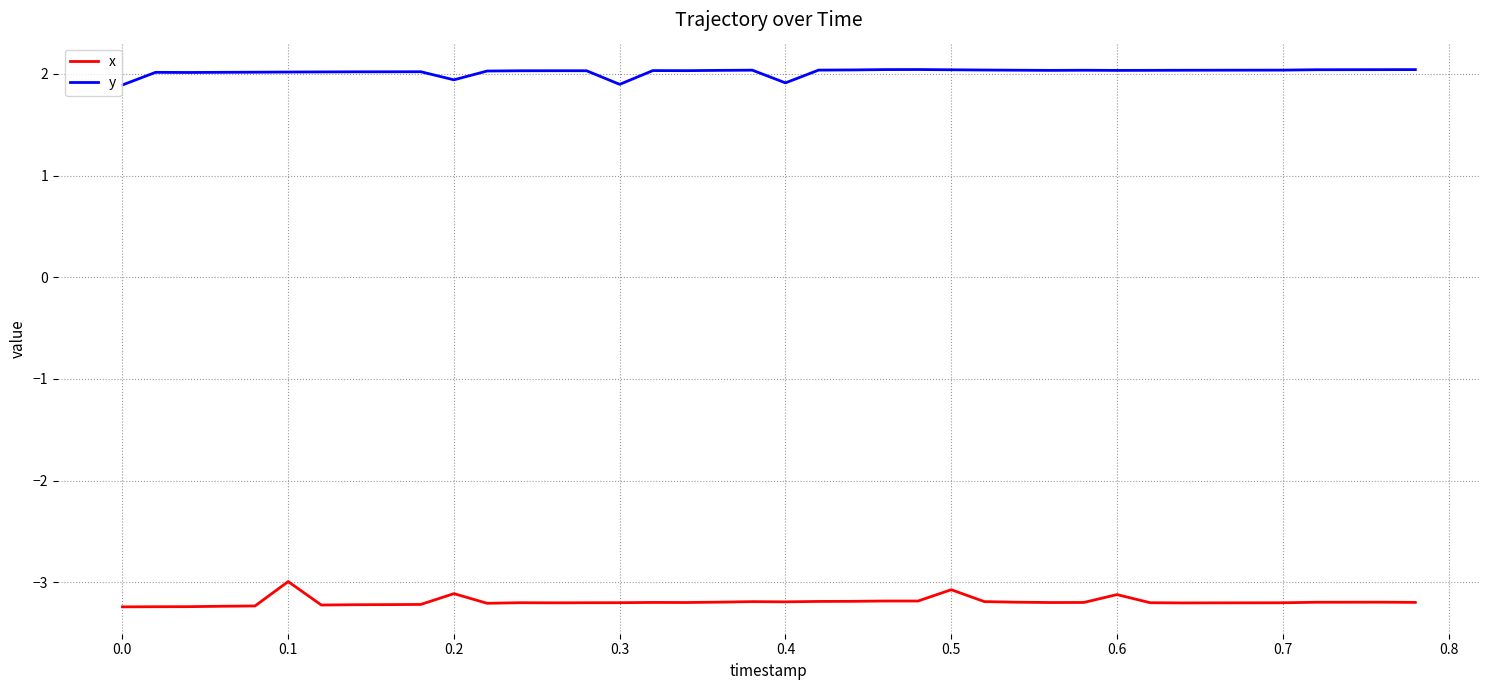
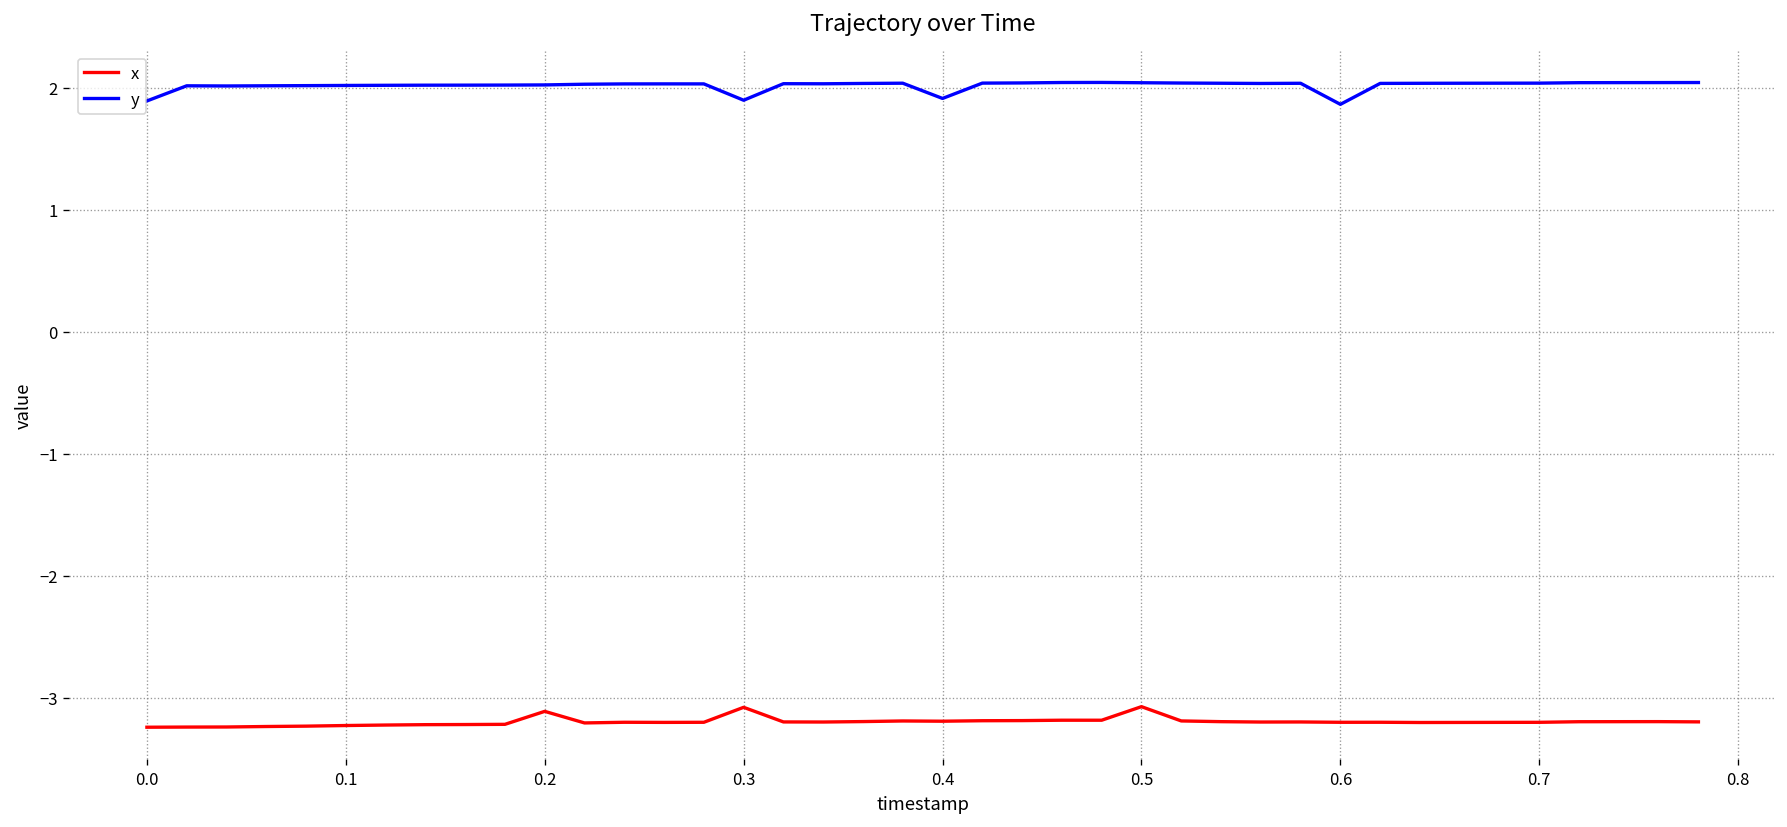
x, 0.1: -2.99 -> -3.23
y, 0.2: 1.94 -> 2.02
x, 0.3: -3.20 -> -3.08
x, 0.6: -3.12 -> -3.20
y, 0.6: 2.03 -> 1.86
